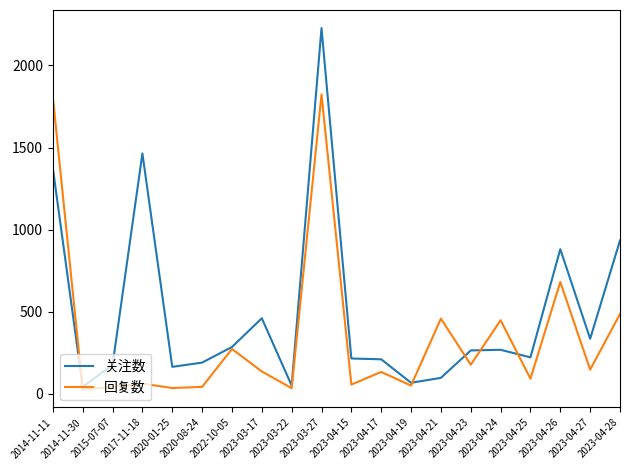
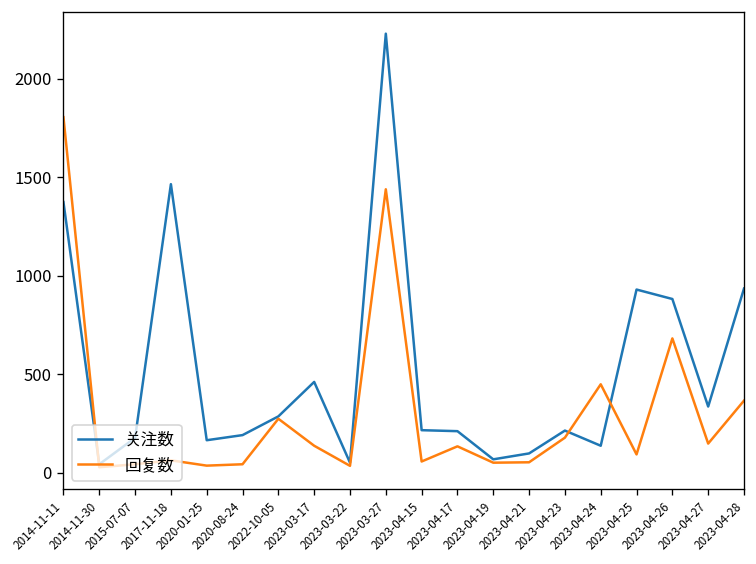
回复数, 2023-03-27: 1820 -> 1440
回复数, 2023-04-21: 460 -> 50
关注数, 2023-04-23: 260 -> 210
关注数, 2023-04-24: 270 -> 140
关注数, 2023-04-25: 220 -> 930
回复数, 2023-04-28: 490 -> 370
